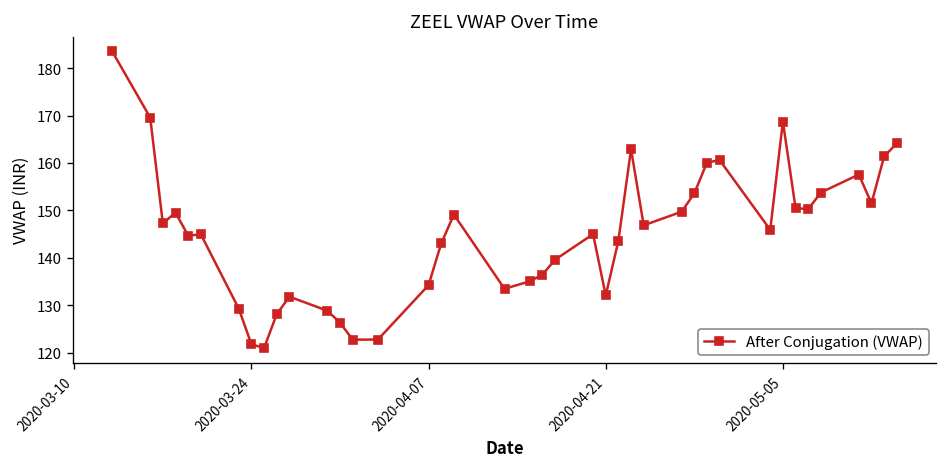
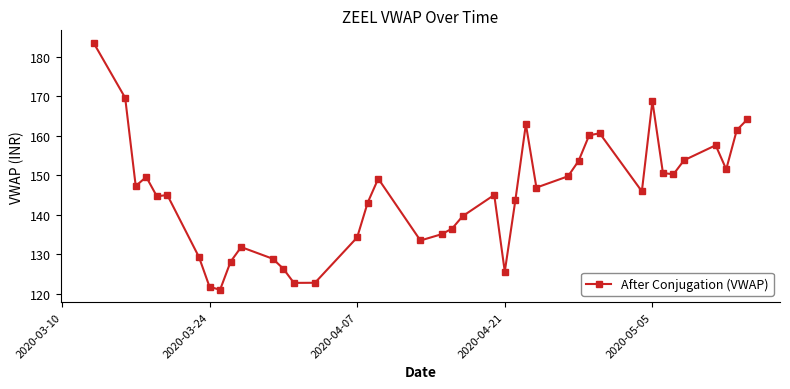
2020-04-21: 132 -> 126
